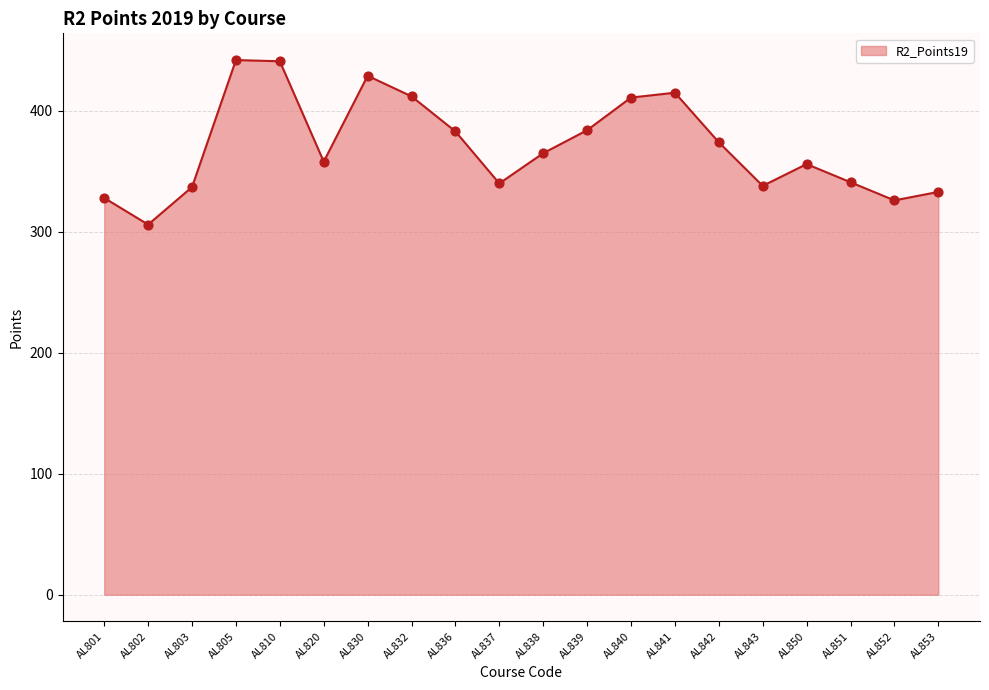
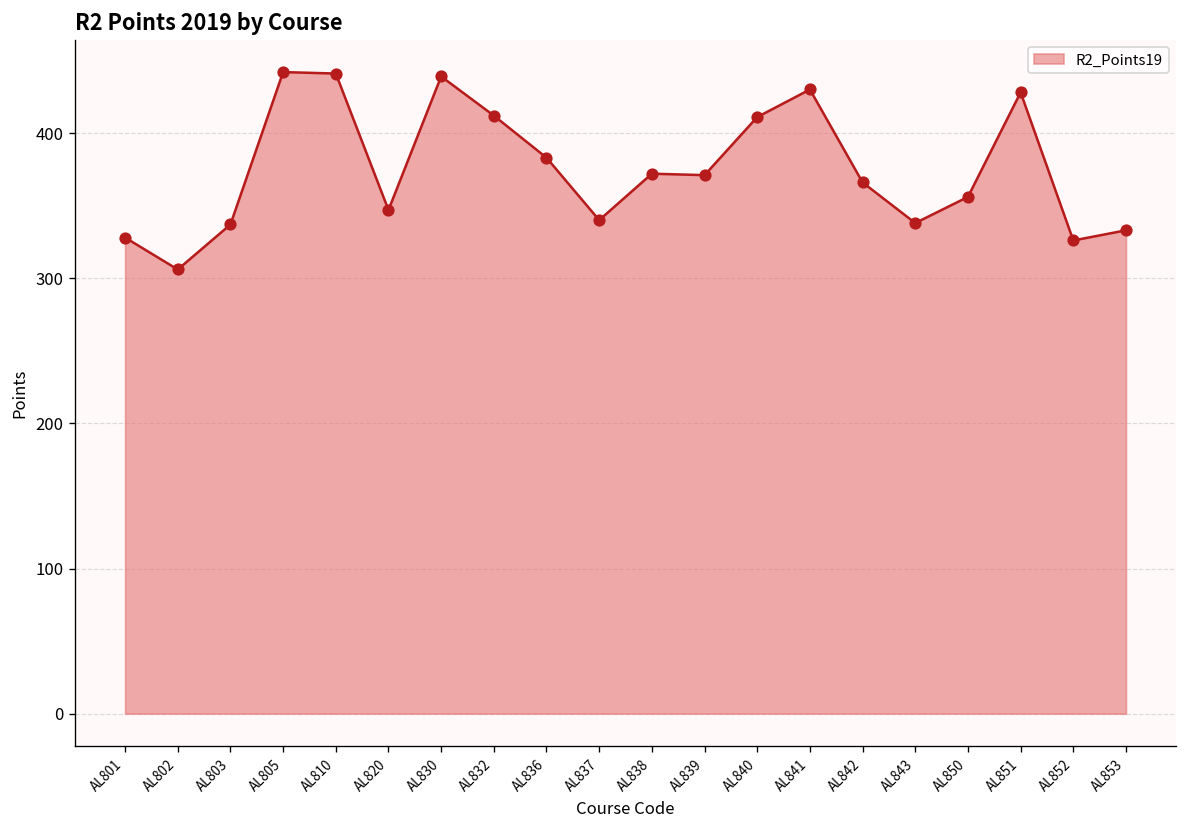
AL820: 358 -> 347
AL830: 429 -> 439
AL838: 365 -> 372
AL839: 384 -> 371
AL841: 415 -> 430
AL842: 374 -> 366
AL851: 341 -> 428
